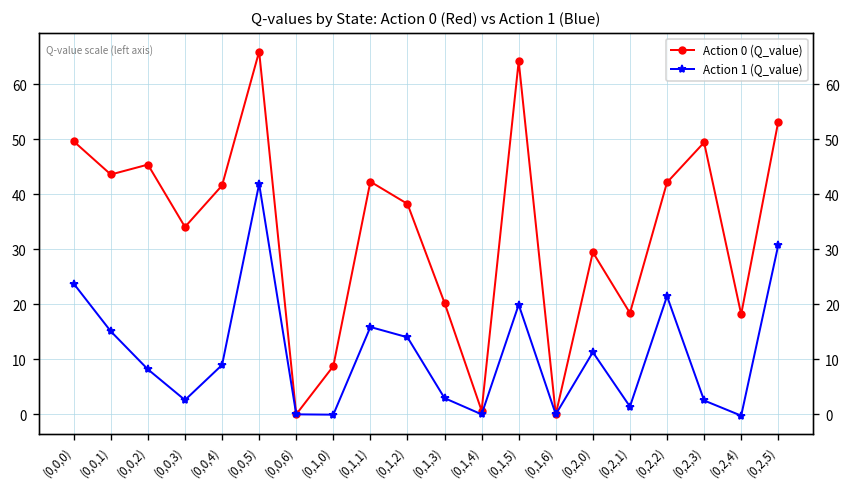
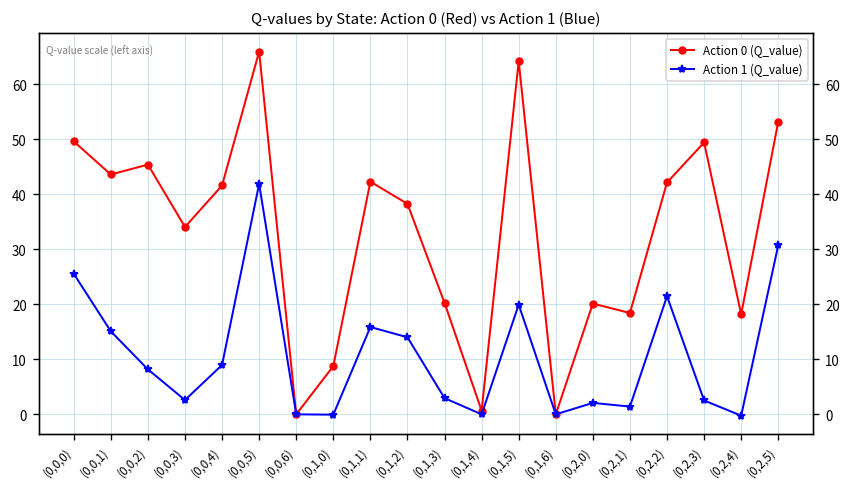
Action 1 (Q_value), (0,0,0): 24 -> 26
Action 0 (Q_value), (0,2,0): 29 -> 20
Action 1 (Q_value), (0,2,0): 11 -> 2
